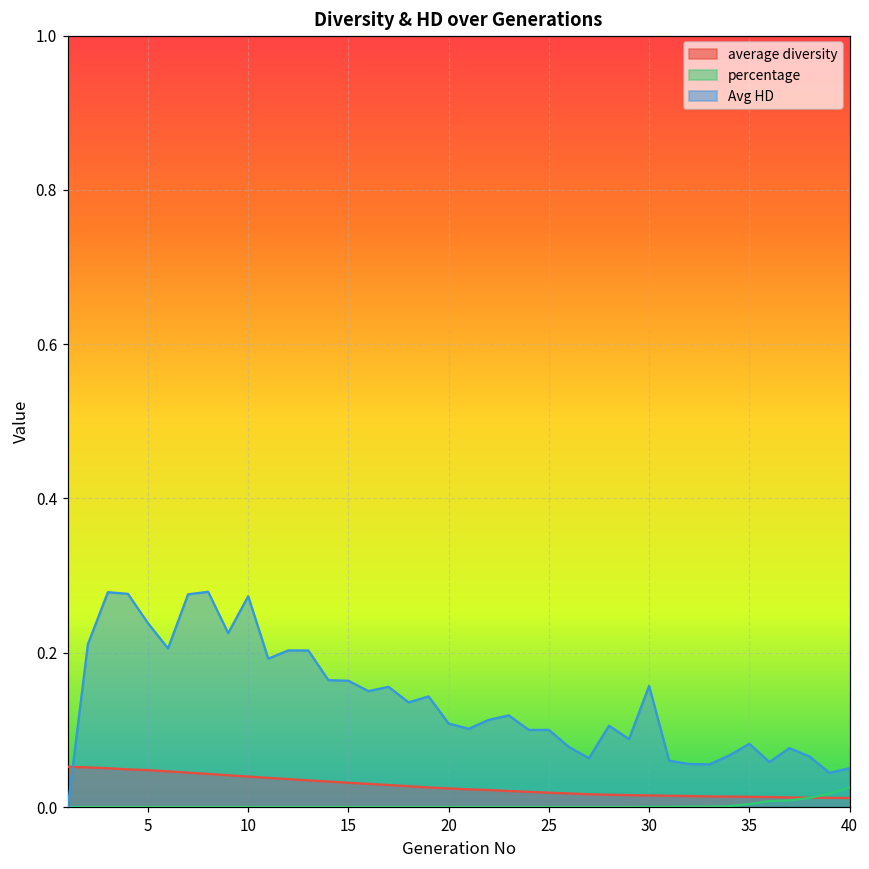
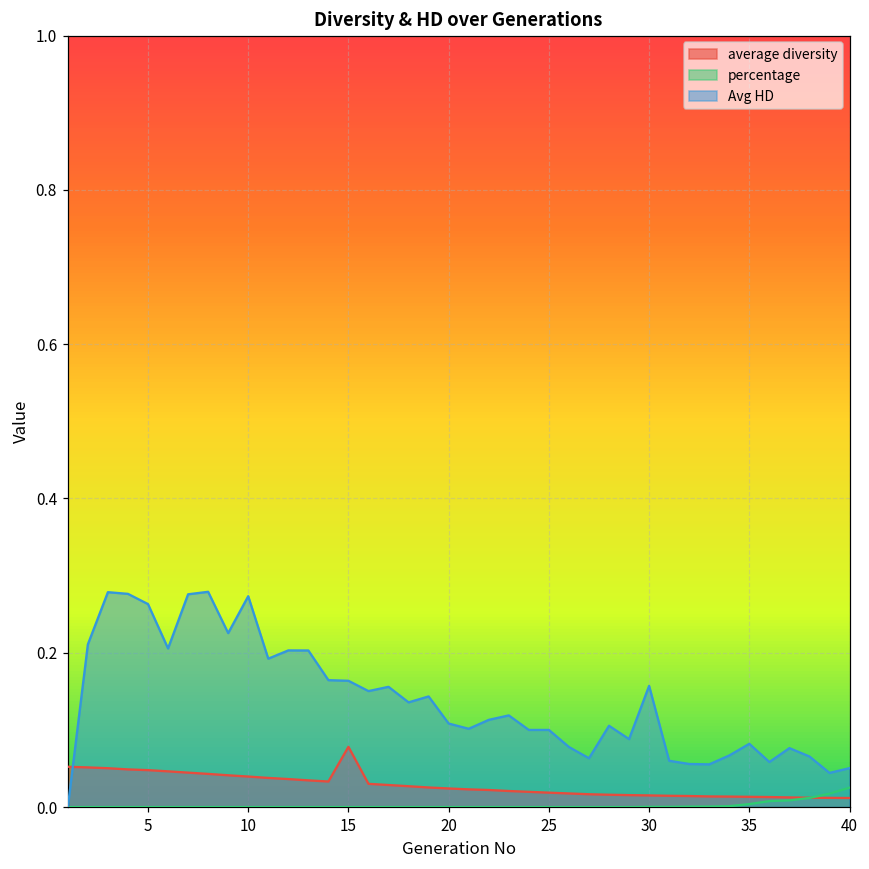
Avg HD, 5: 0.24 -> 0.26
average diversity, 15: 0.03 -> 0.08
